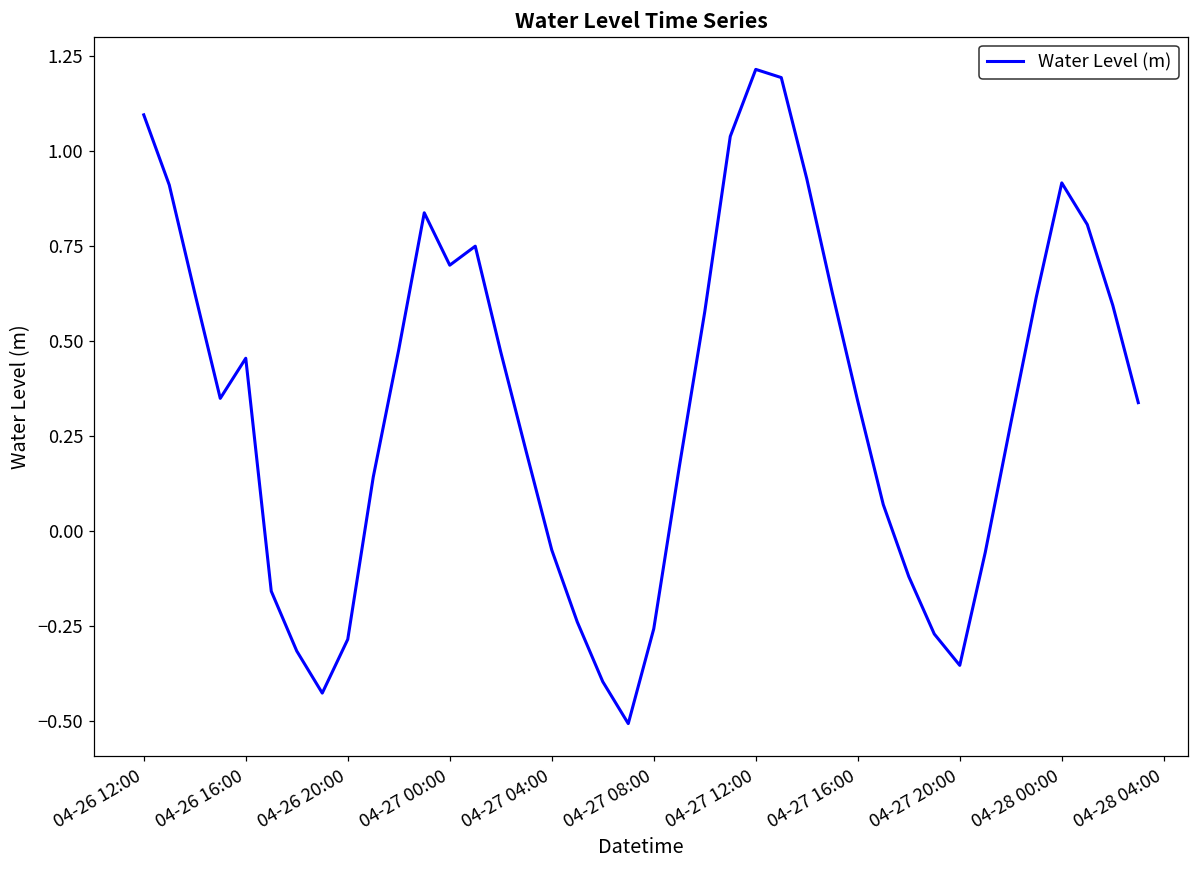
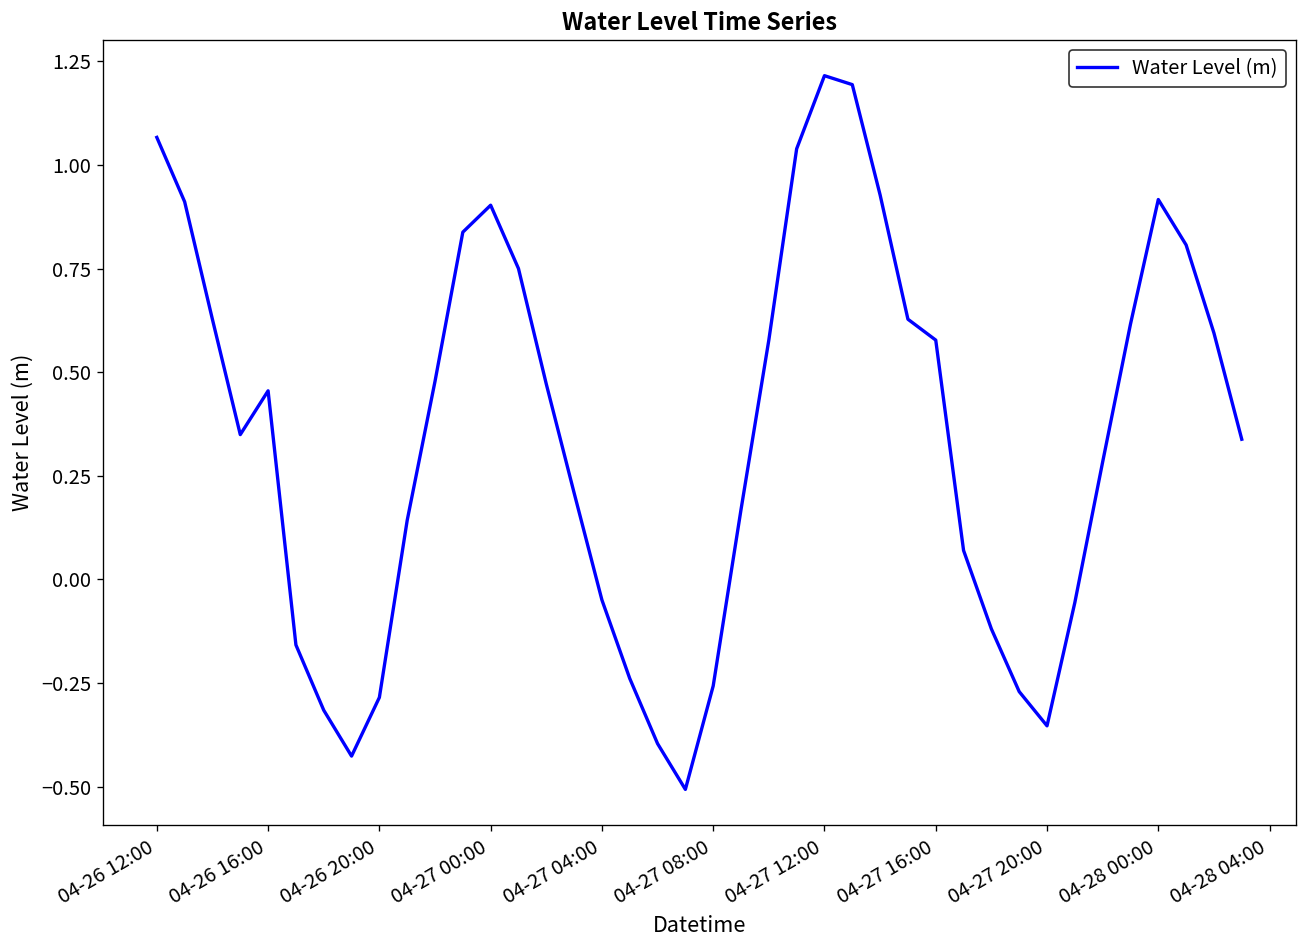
04-26 12:00: 1.10 -> 1.07
04-27 00:00: 0.70 -> 0.90
04-27 16:00: 0.34 -> 0.58
